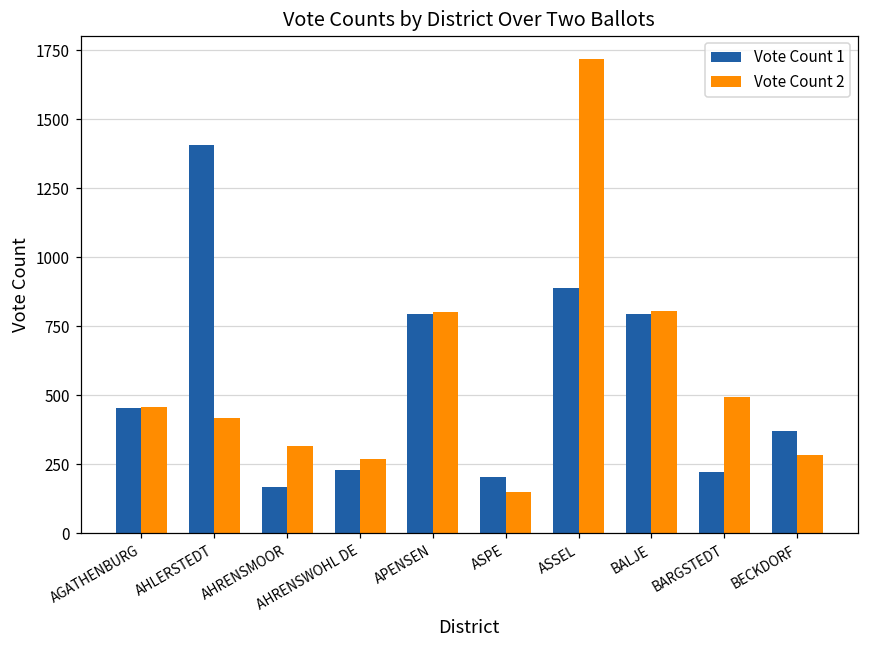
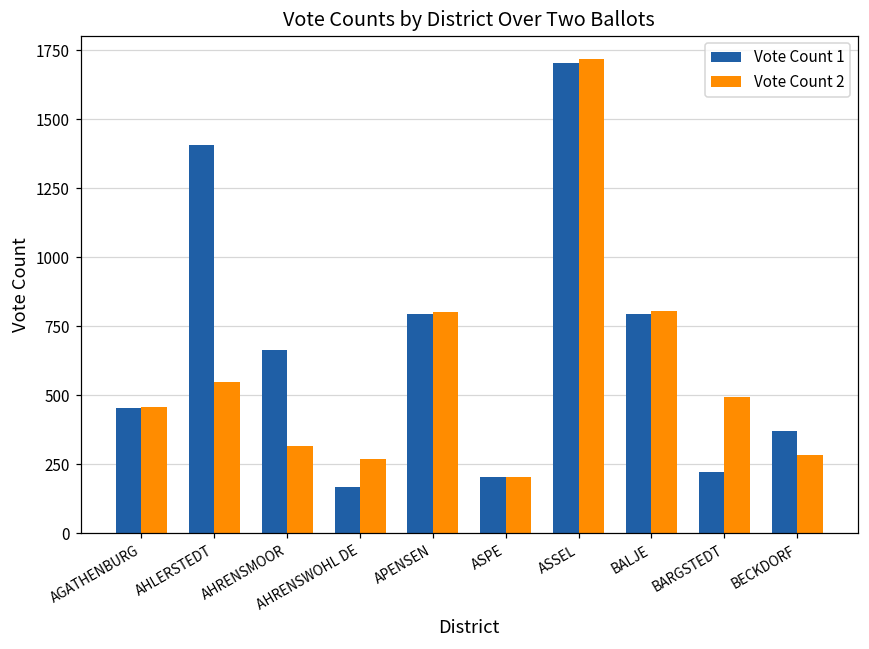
Vote Count 2, AHLERSTEDT: 420 -> 550
Vote Count 1, AHRENSMOOR: 170 -> 670
Vote Count 1, AHRENSWOHL DE: 230 -> 170
Vote Count 2, ASPE: 150 -> 200
Vote Count 1, ASSEL: 890 -> 1710
